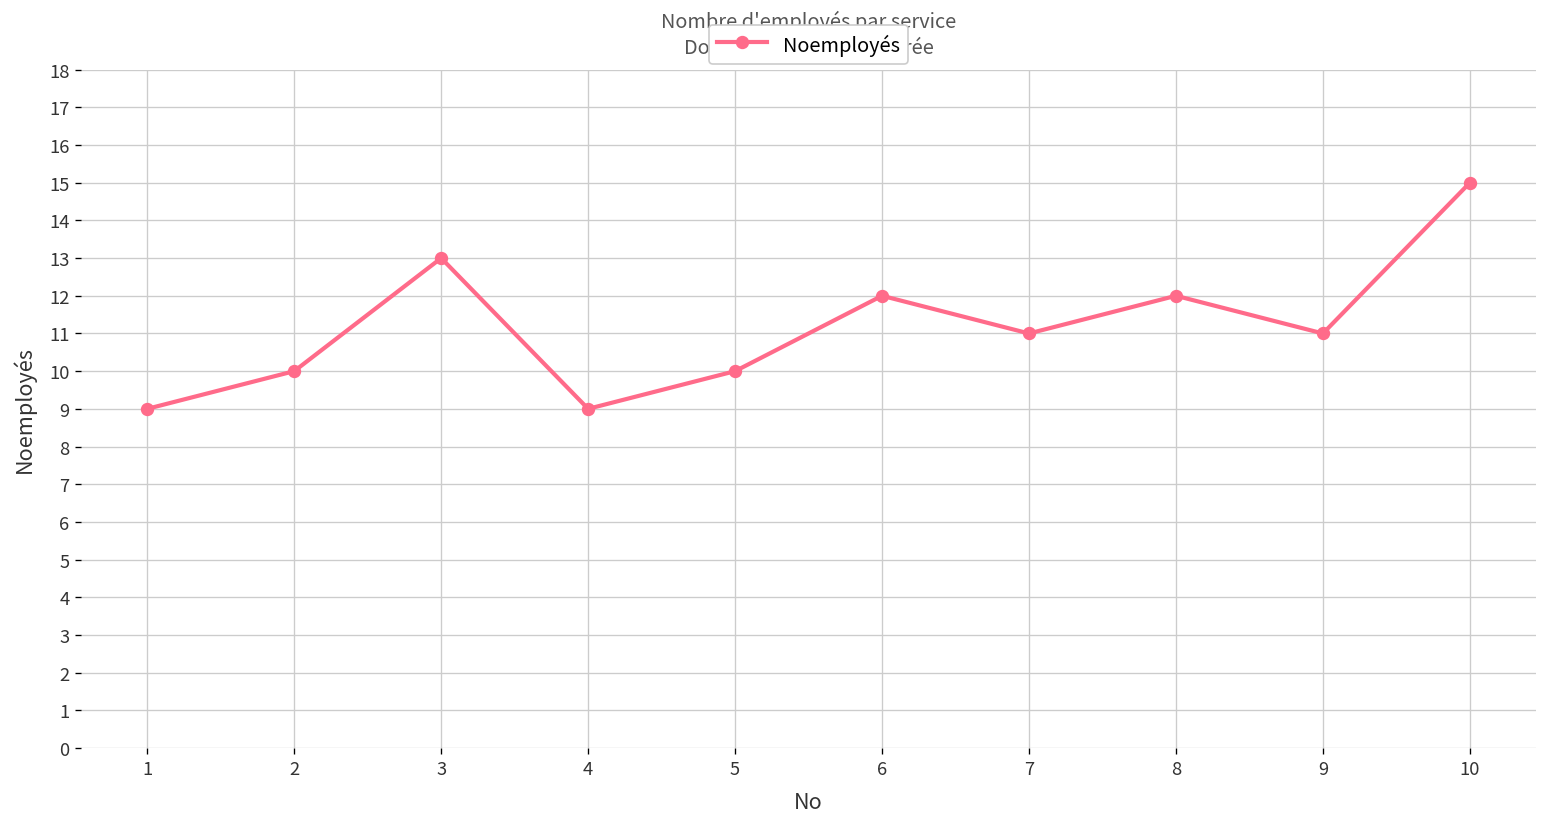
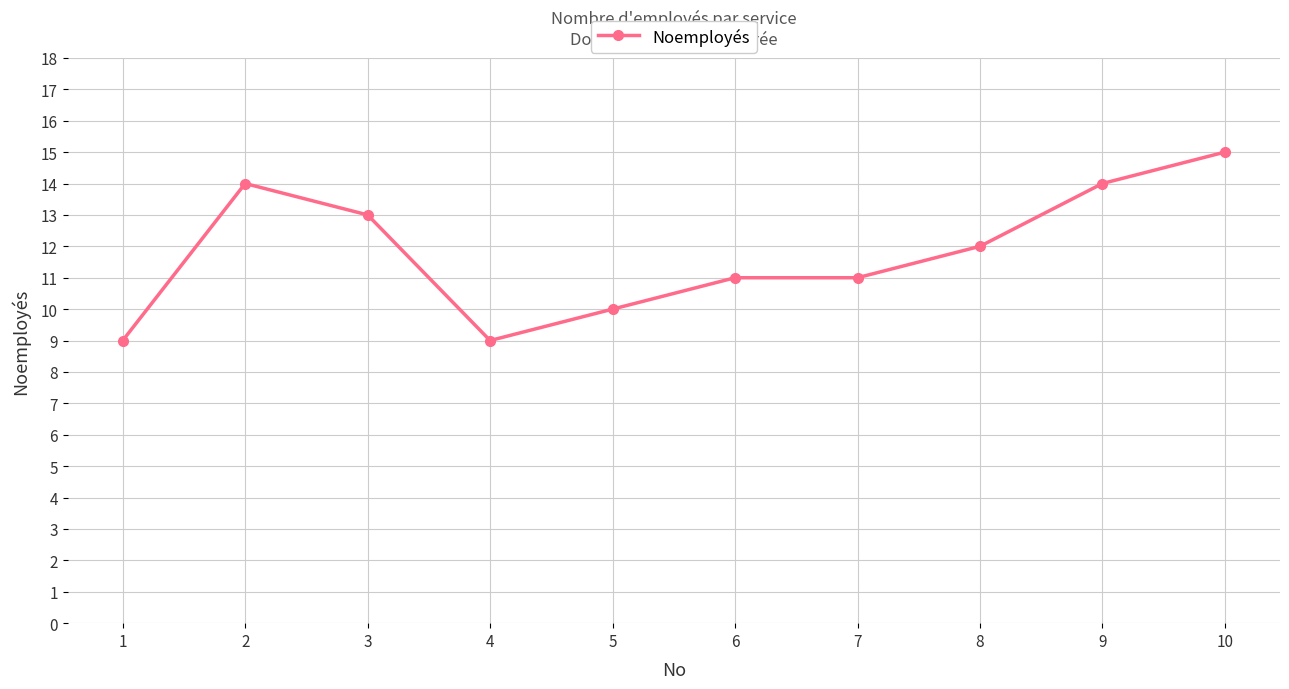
2: 10 -> 14
6: 12 -> 11
9: 11 -> 14
